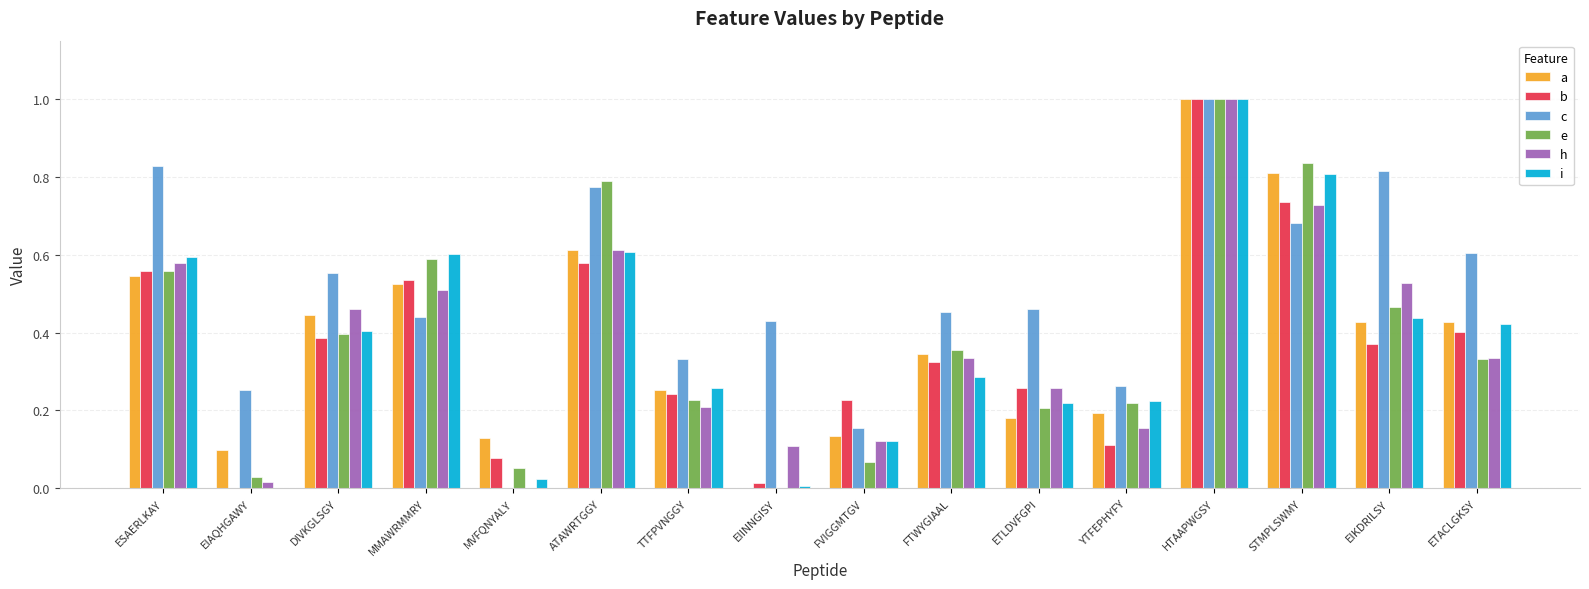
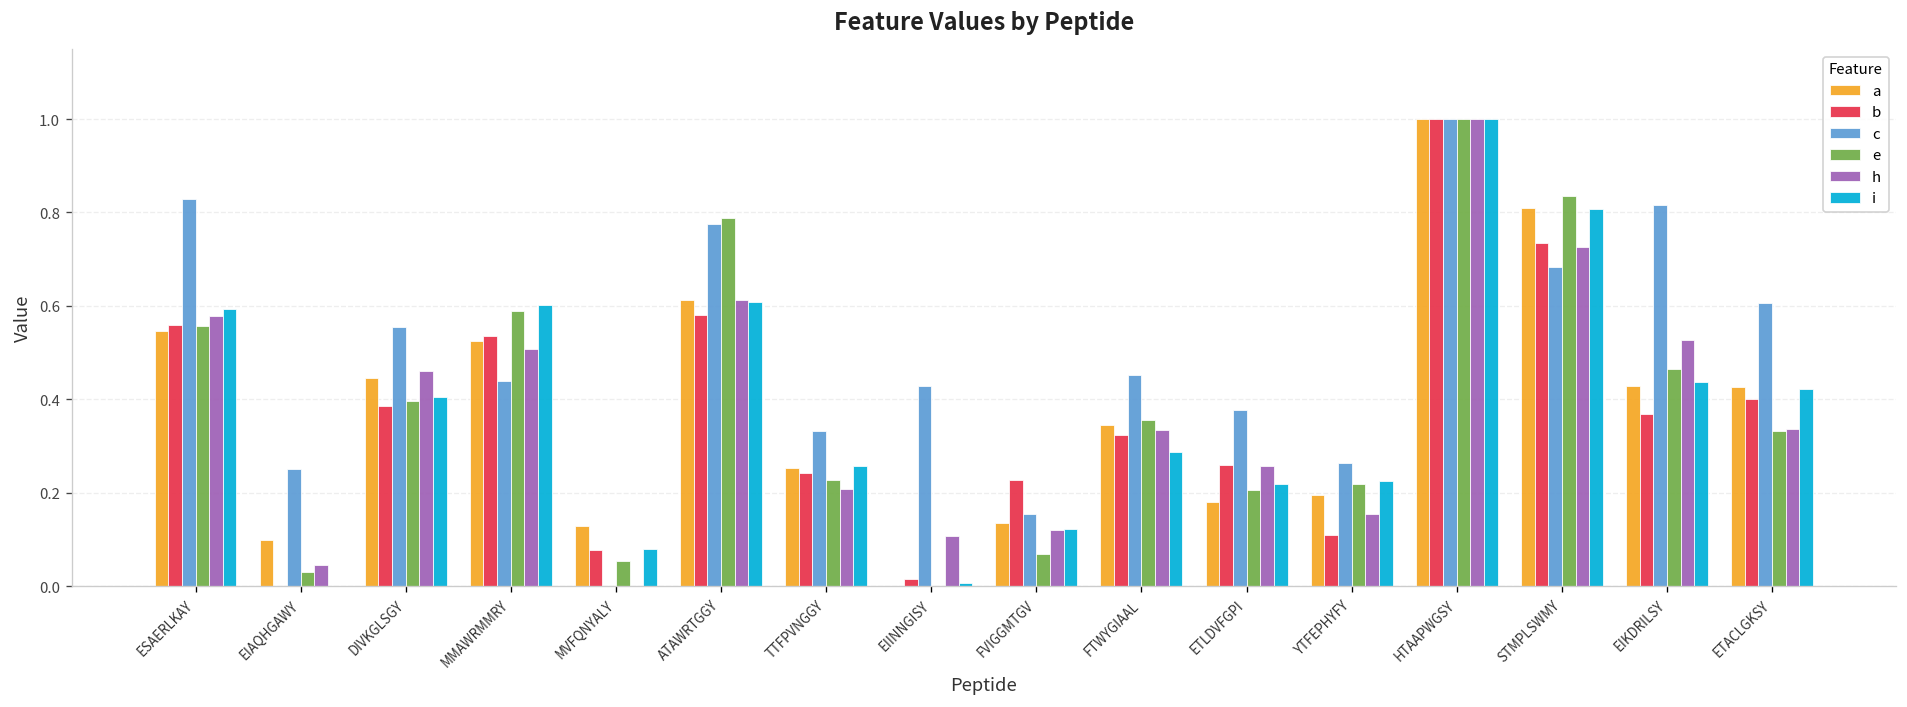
h, EIAQHGAWY: 0.02 -> 0.04
i, MVFQNYALY: 0.02 -> 0.08
c, ETLDVFGPI: 0.46 -> 0.38
